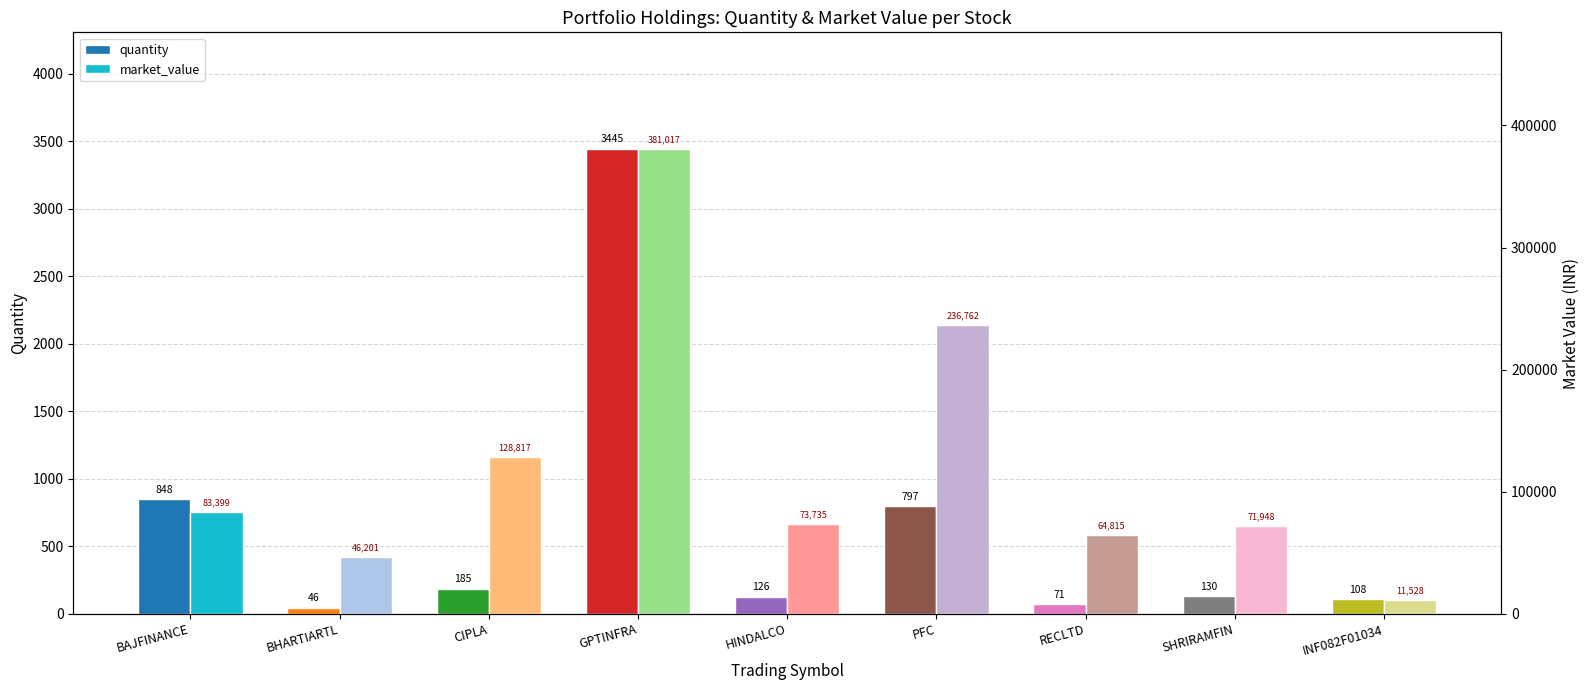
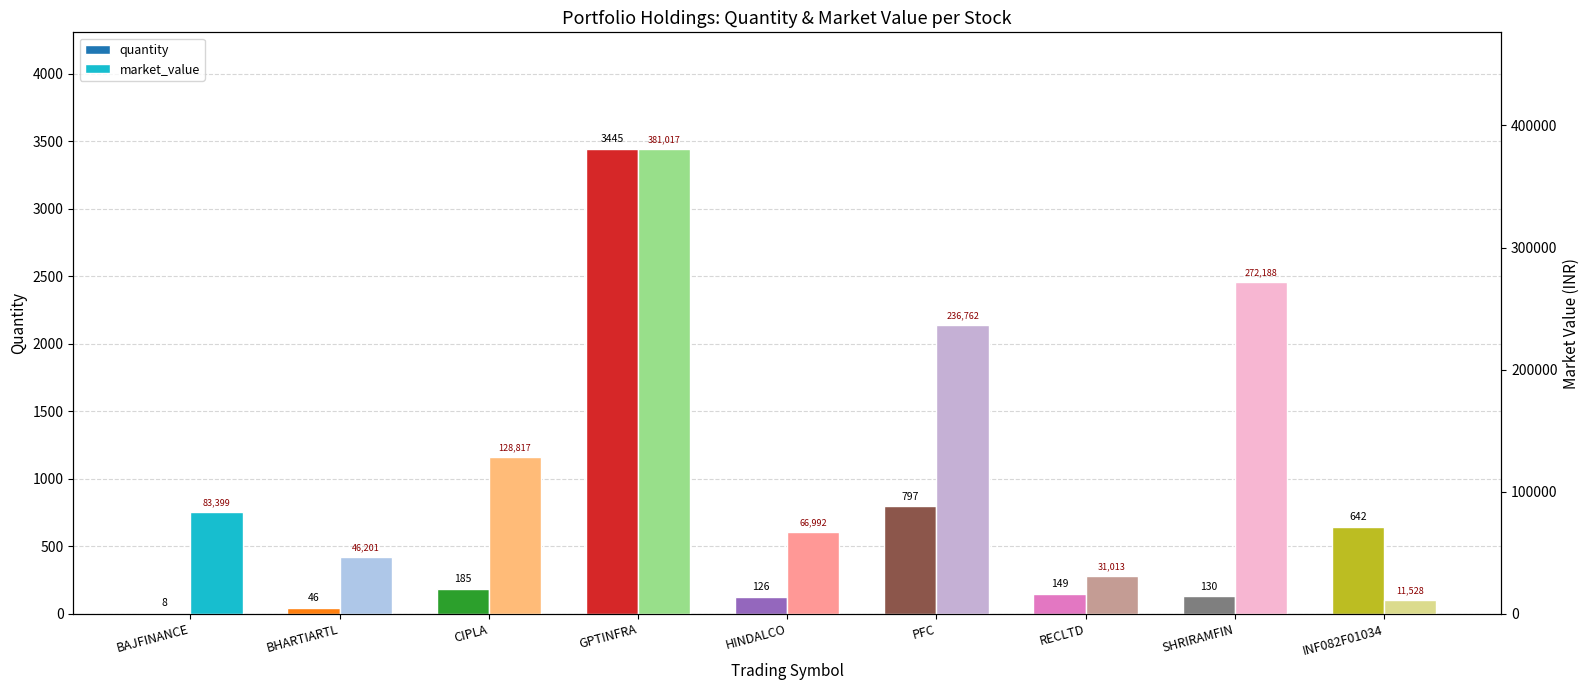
quantity, BAJFINANCE: 848 -> 8
quantity, RECLTD: 71 -> 149
quantity, INF082F01034: 108 -> 642
market_value, HINDALCO: 73,735 -> 66,992
market_value, RECLTD: 64,815 -> 31,013
market_value, SHRIRAMFIN: 71,948 -> 272,188
